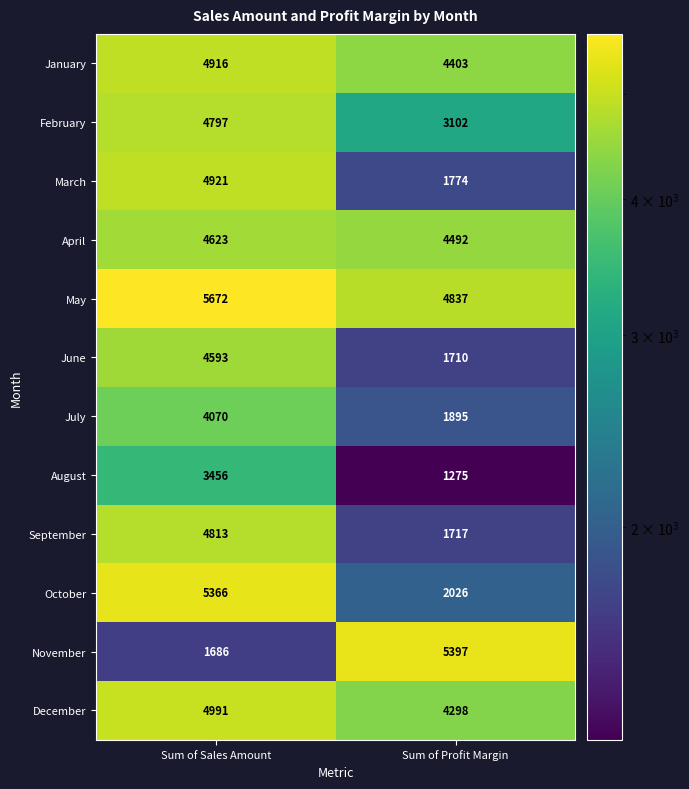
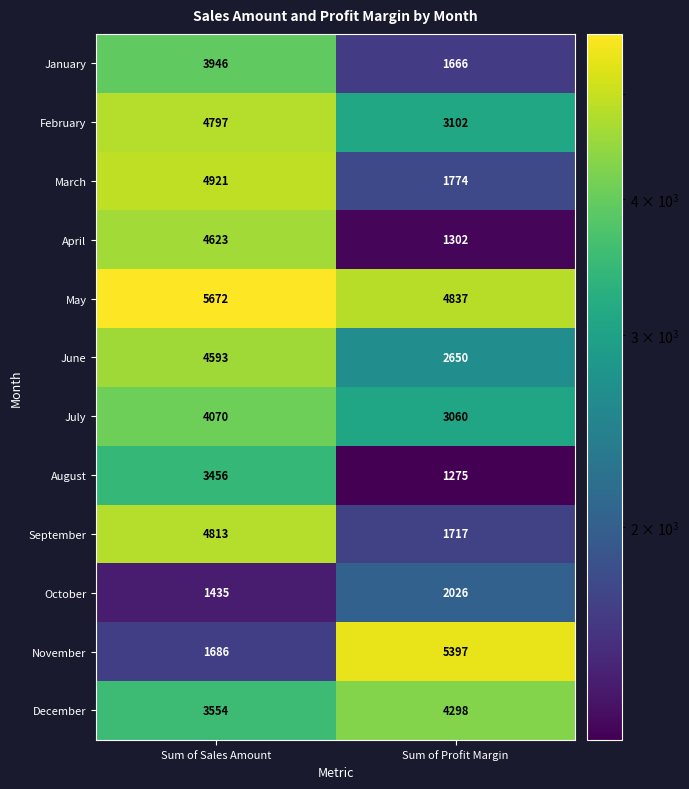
January, Sum of Sales Amount: 4916 -> 3946
January, Sum of Profit Margin: 4403 -> 1666
April, Sum of Profit Margin: 4492 -> 1302
June, Sum of Profit Margin: 1710 -> 2650
July, Sum of Profit Margin: 1895 -> 3060
October, Sum of Sales Amount: 5366 -> 1435
December, Sum of Sales Amount: 4991 -> 3554
